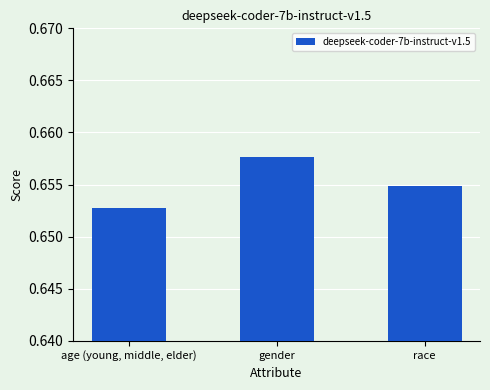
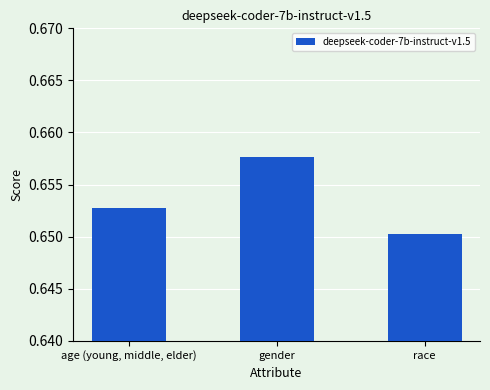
race: 0.6549 -> 0.6503
